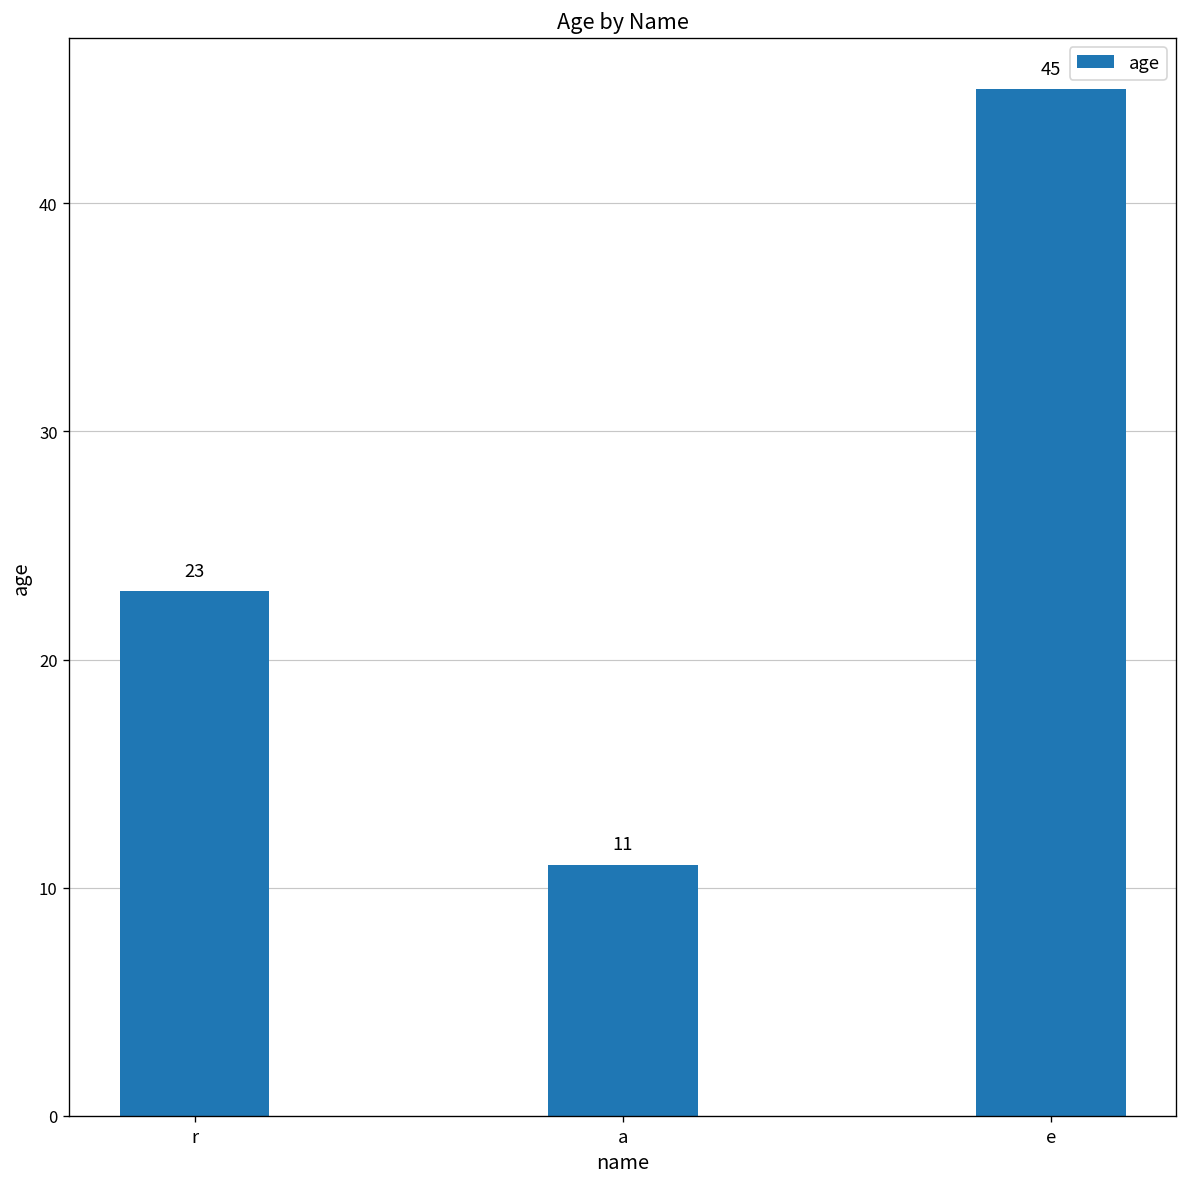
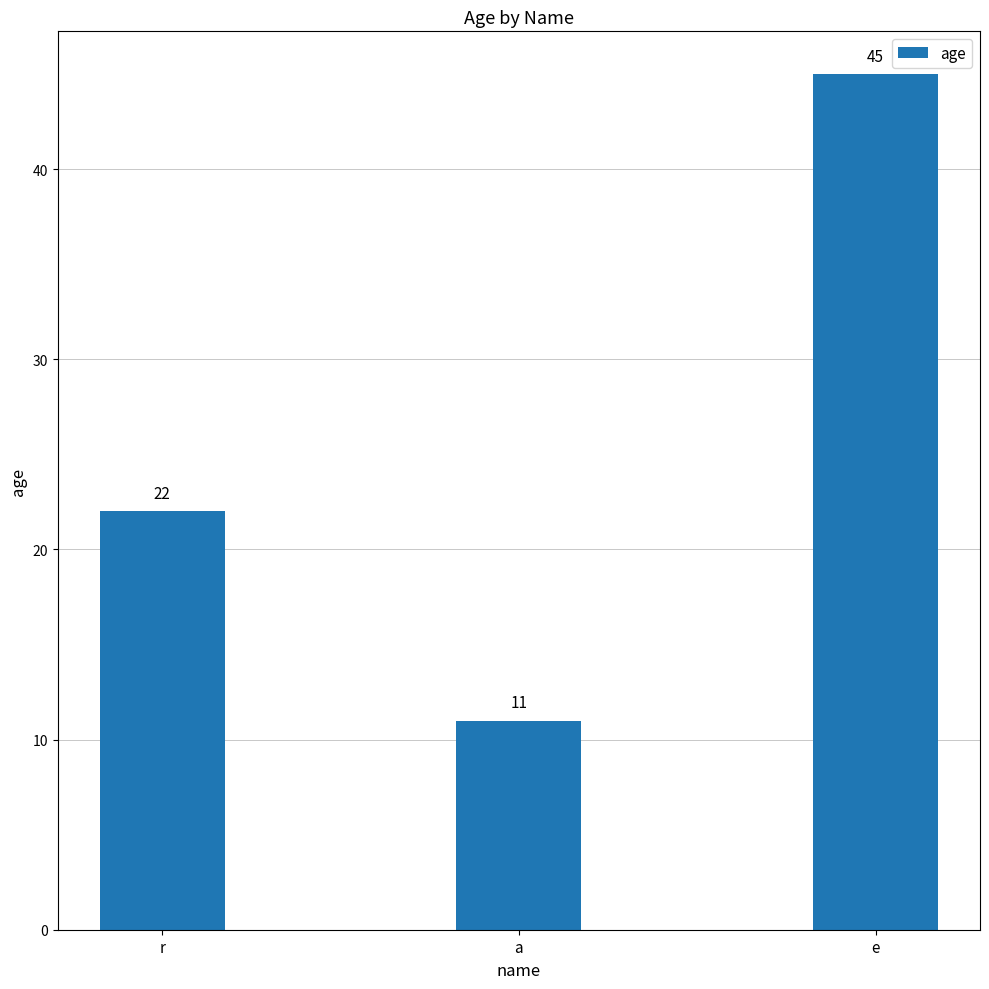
r: 23 -> 22
